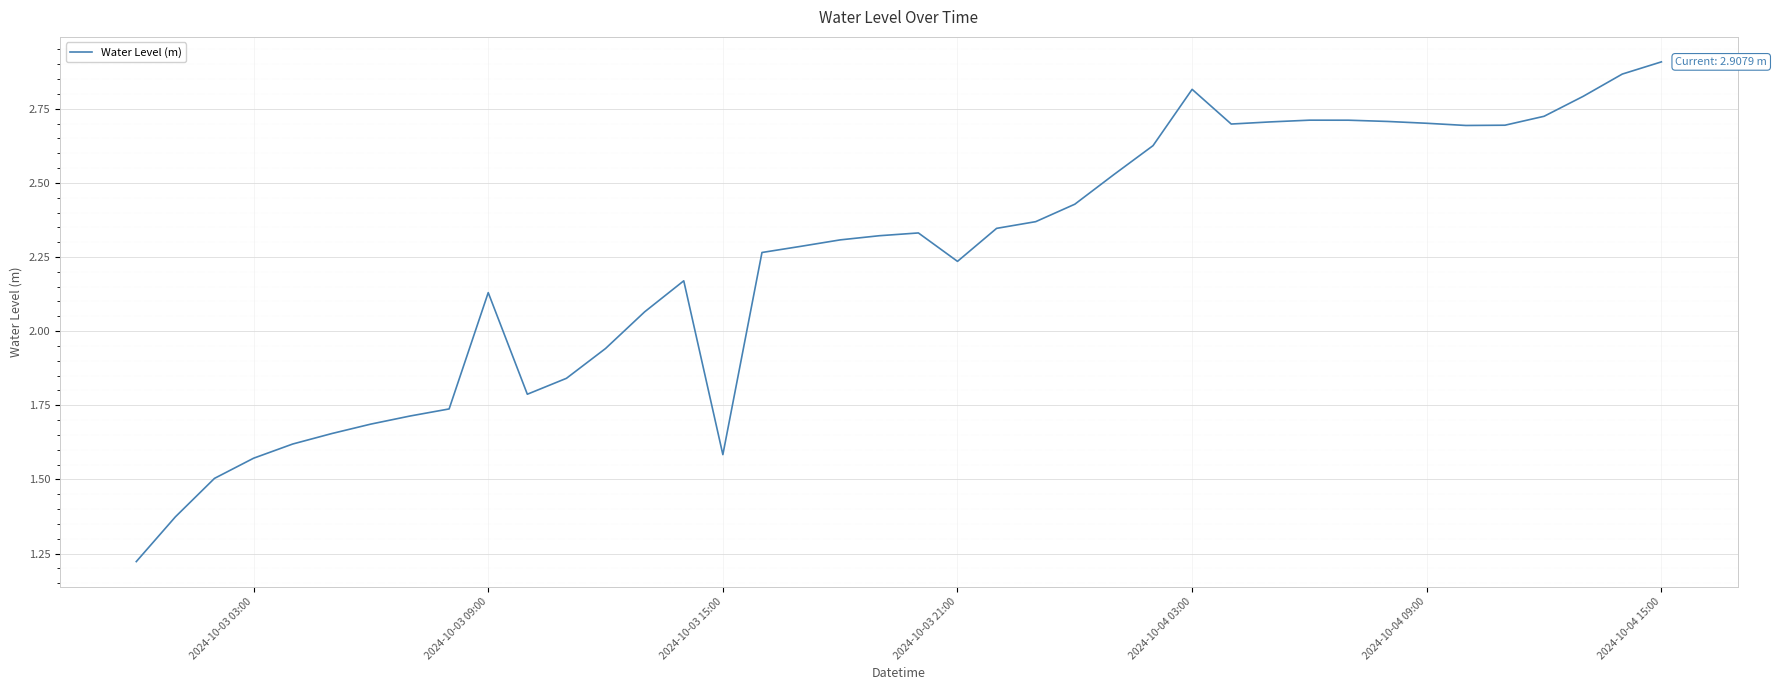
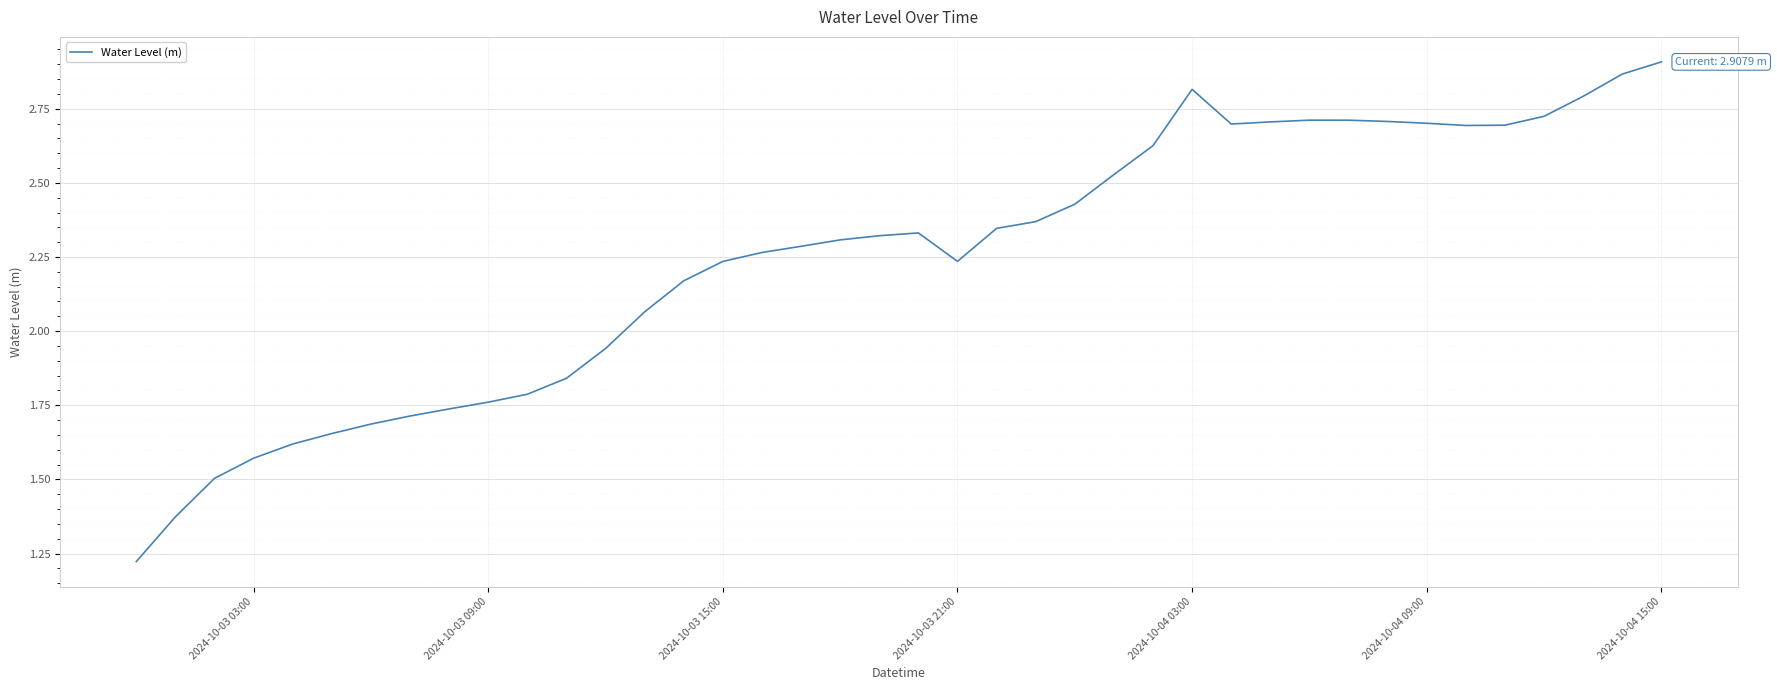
2024-10-03 09:00: 2.13 -> 1.76
2024-10-03 15:00: 1.58 -> 2.24
